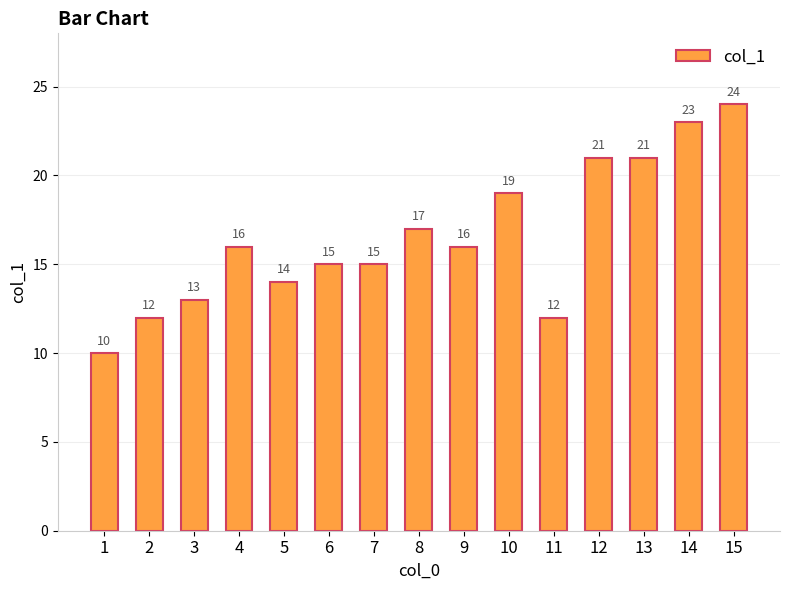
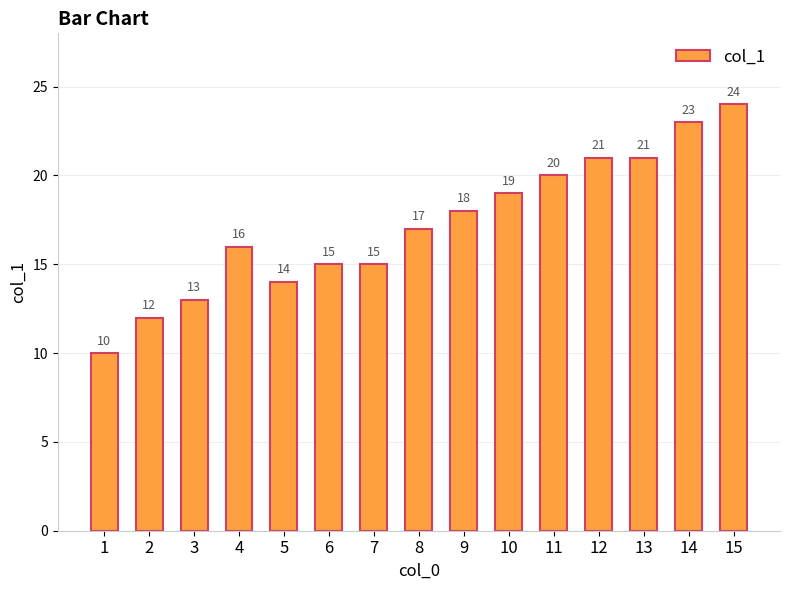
9: 16 -> 18
11: 12 -> 20
